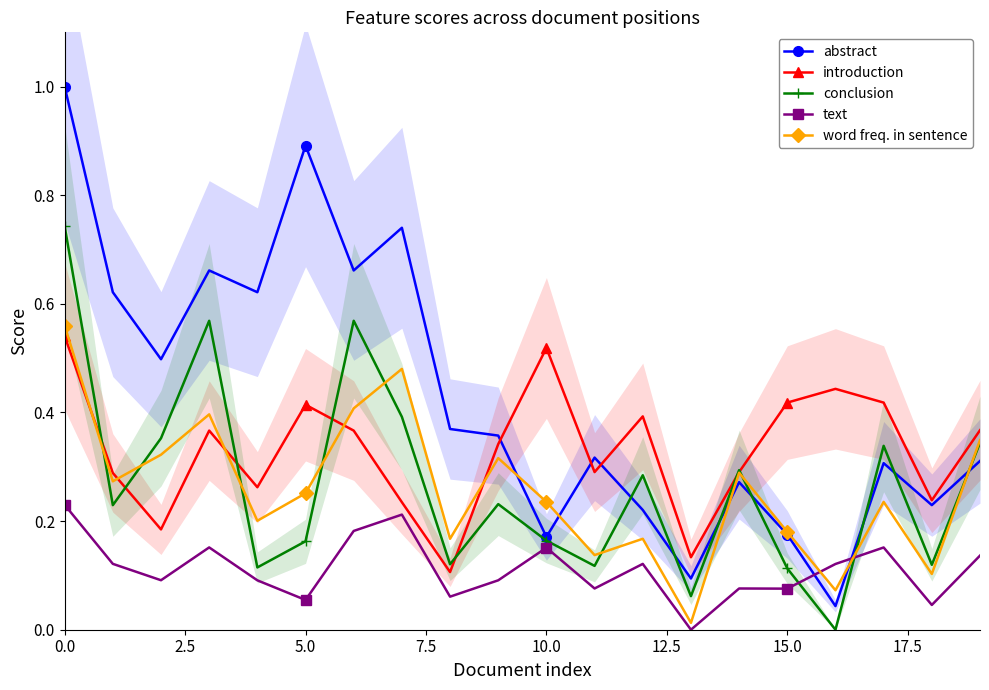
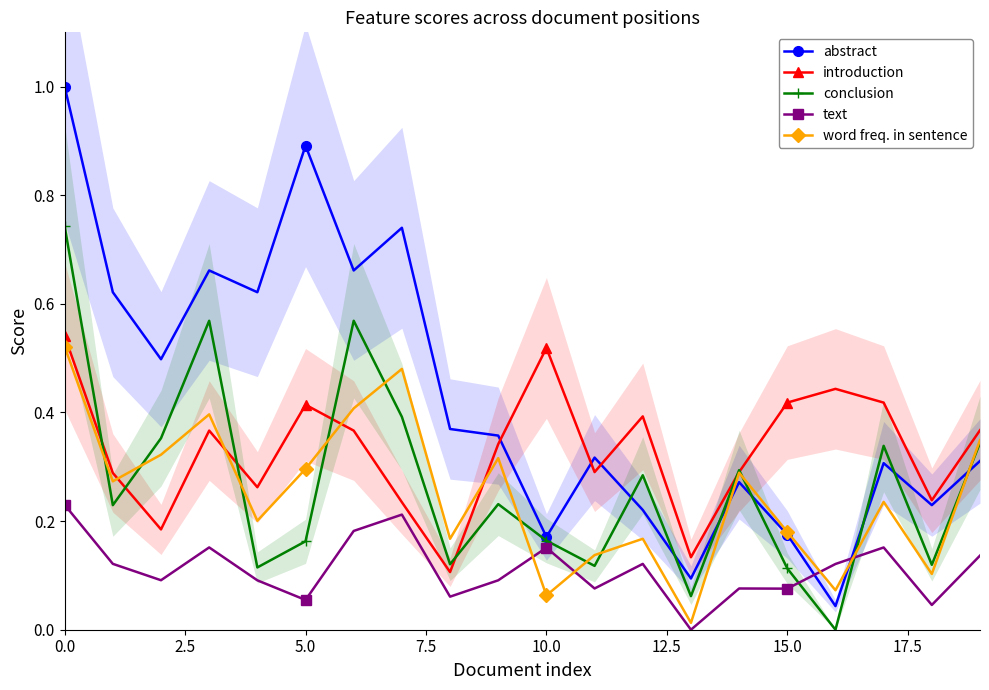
word freq. in sentence, 0.0: 0.56 -> 0.52
word freq. in sentence, 5.0: 0.25 -> 0.30
word freq. in sentence, 10.0: 0.24 -> 0.06
